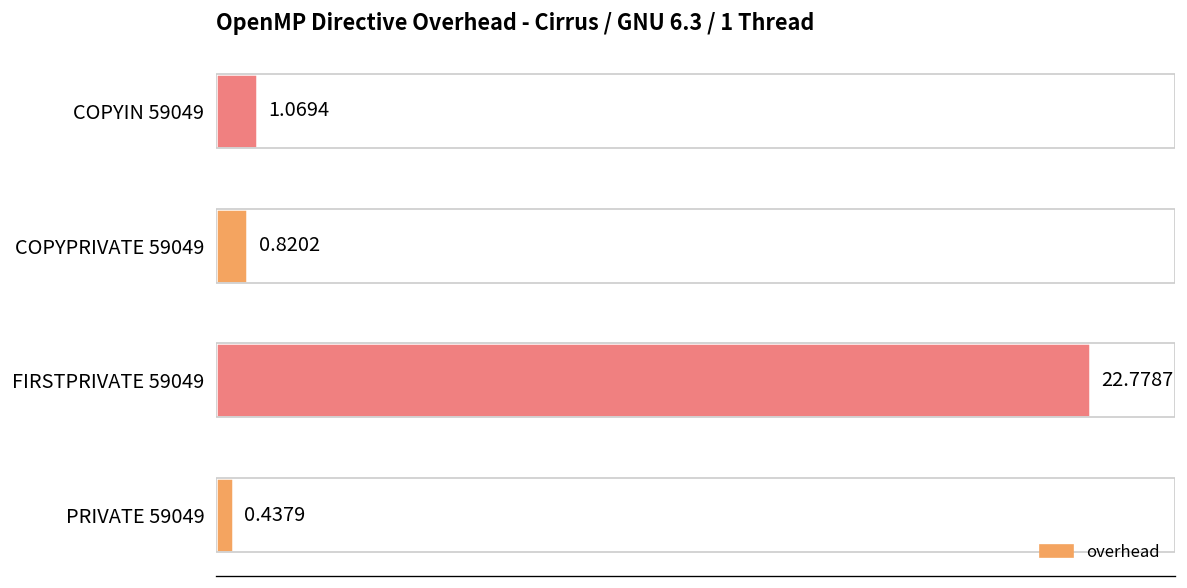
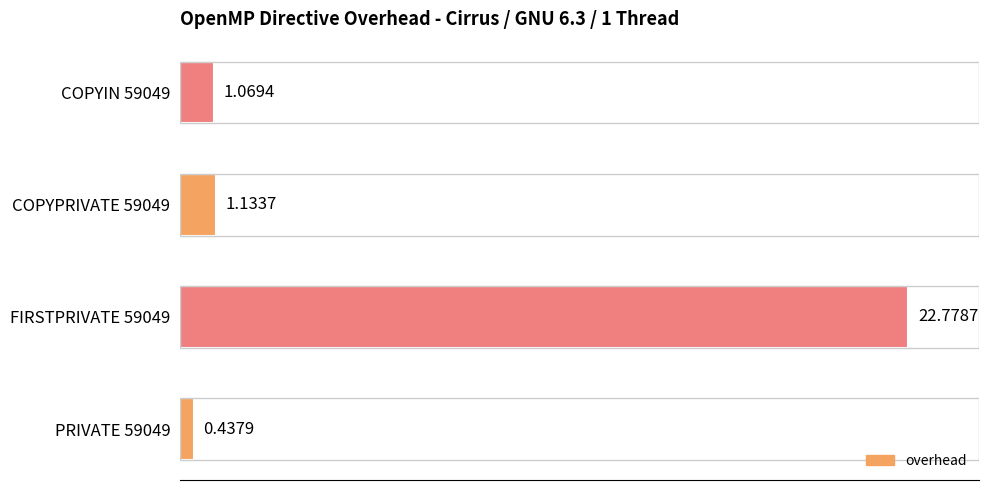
COPYPRIVATE 59049: 0.8202 -> 1.1337
